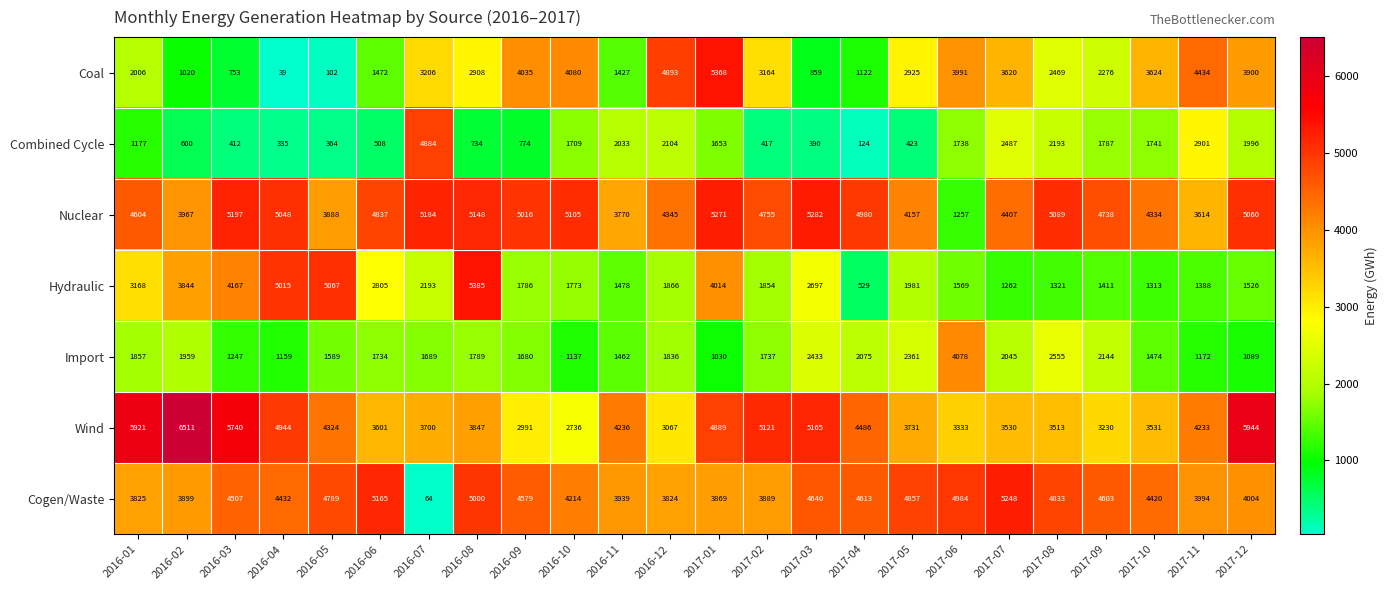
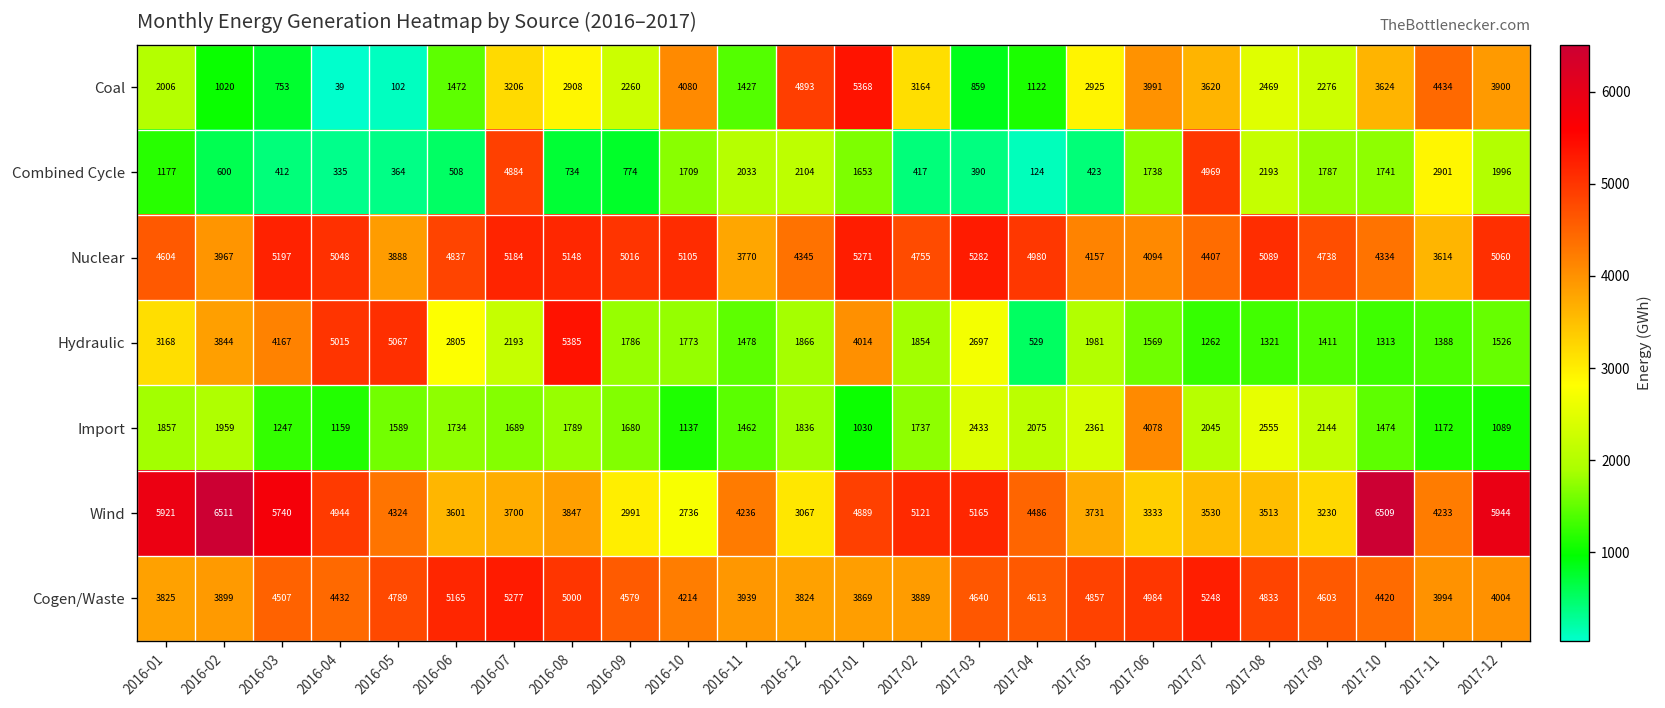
Coal, 2016-09: 4035 -> 2260
Combined Cycle, 2017-07: 2487 -> 4969
Nuclear, 2017-06: 1257 -> 4094
Wind, 2017-10: 3531 -> 6509
Cogen/Waste, 2016-07: 64 -> 5277
